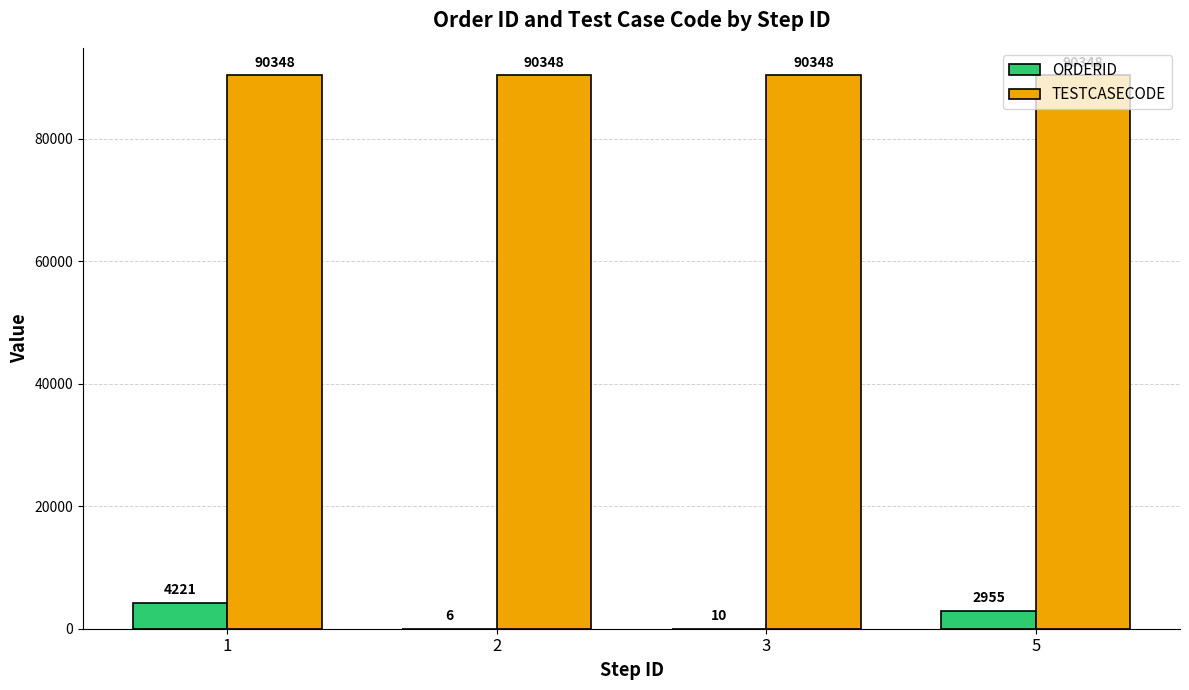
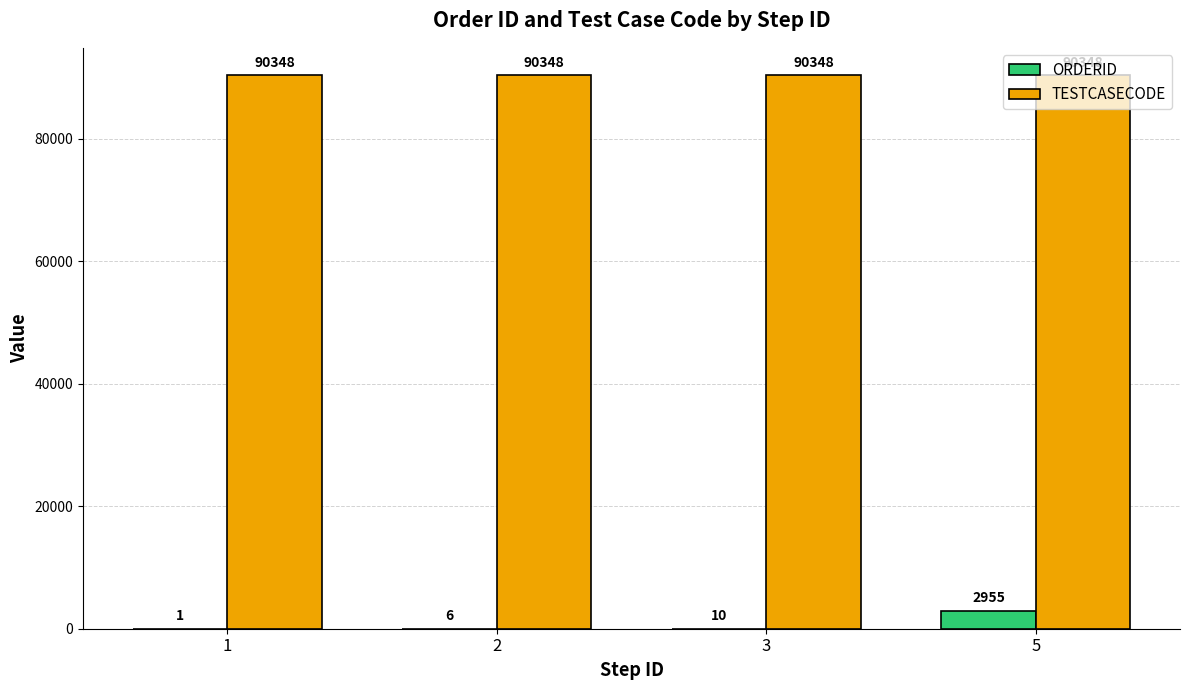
ORDERID, 1: 4221 -> 1
